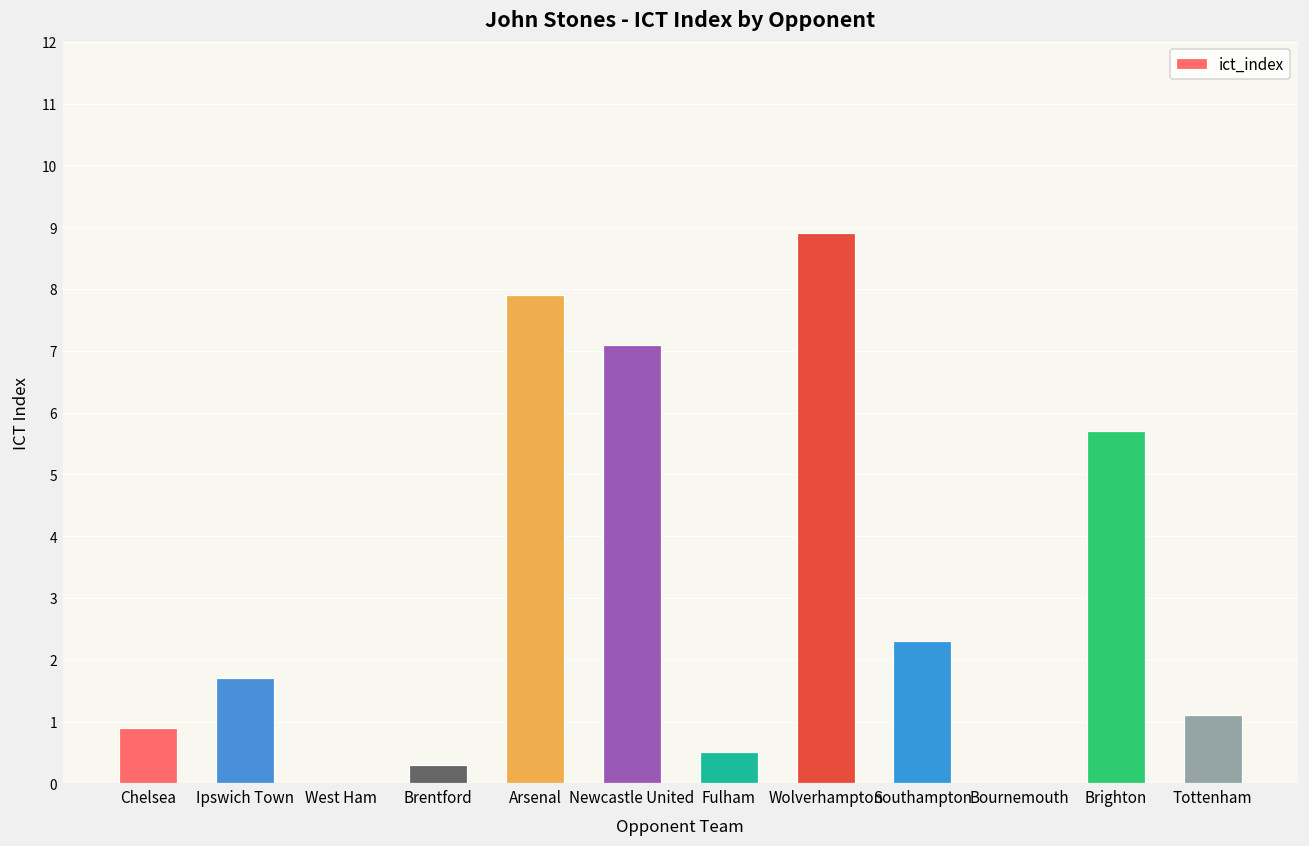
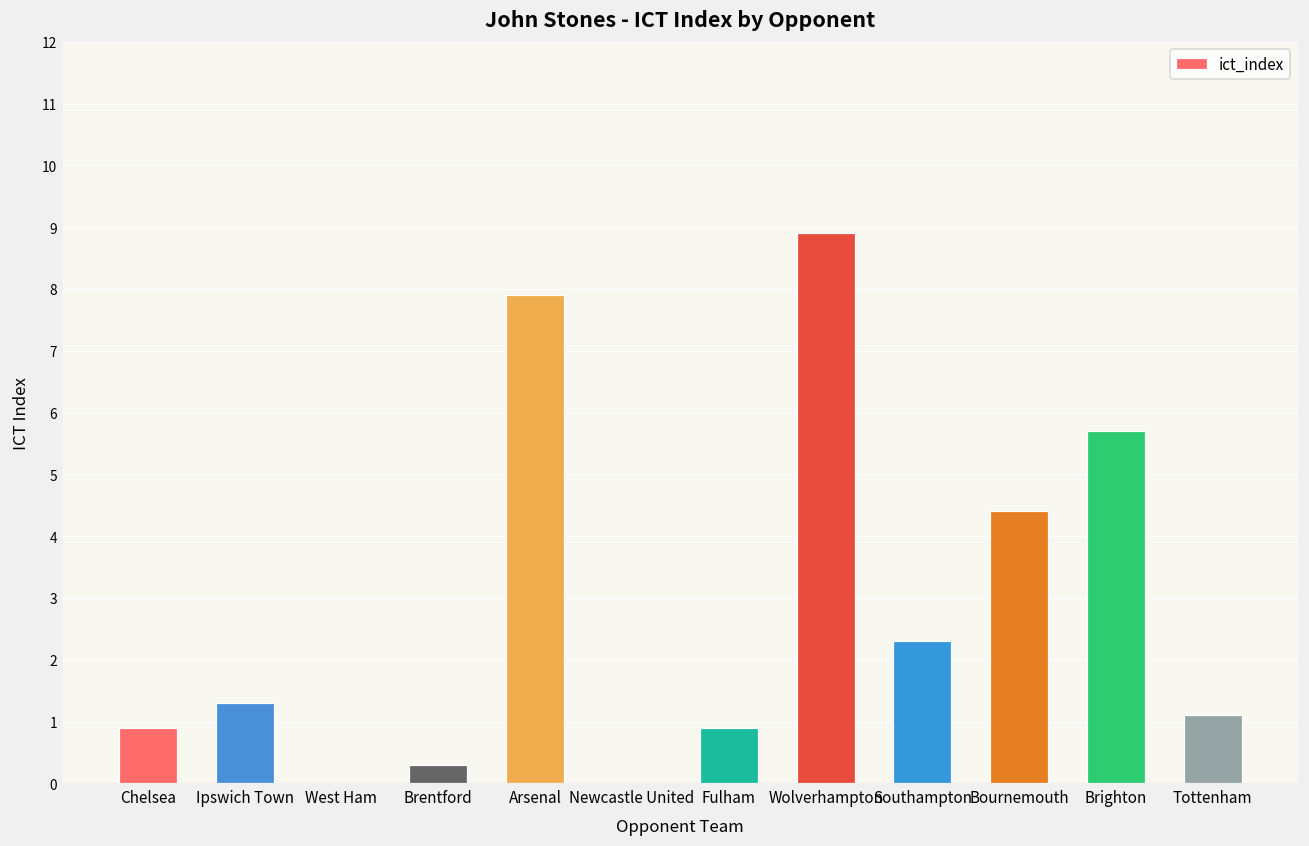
Ipswich Town: 1.7 -> 1.3
Newcastle United: 7.1 -> 0.0
Fulham: 0.5 -> 0.9
Bournemouth: 0.0 -> 4.4
